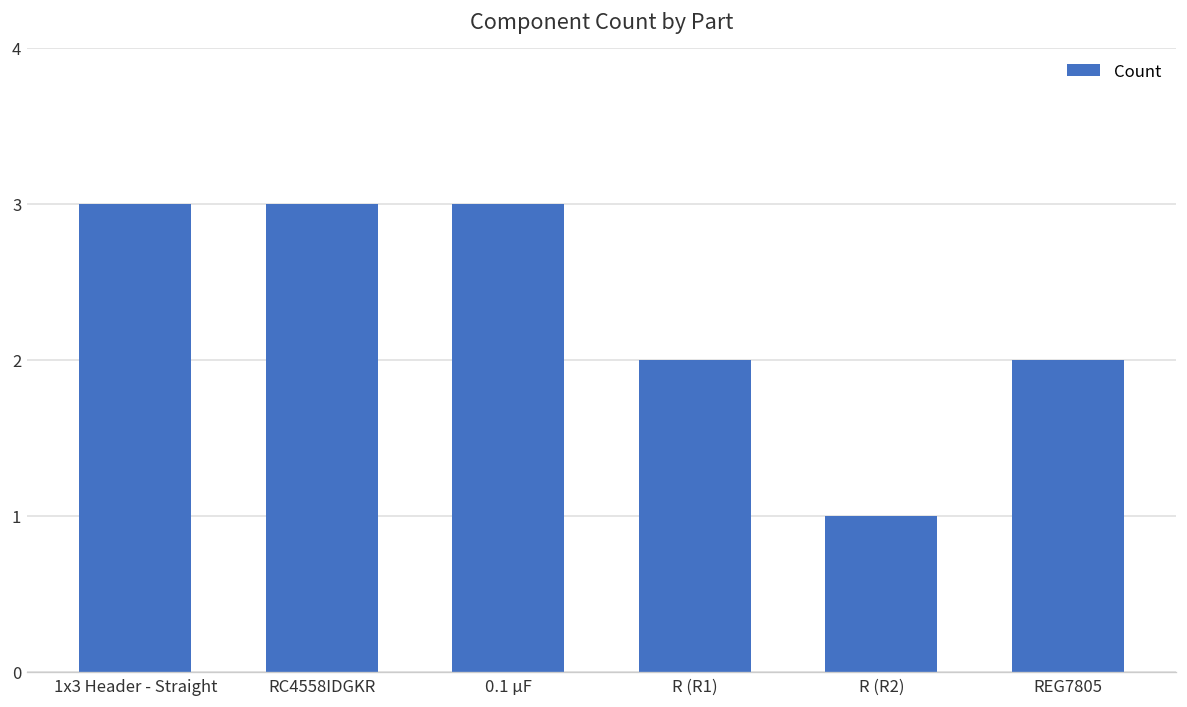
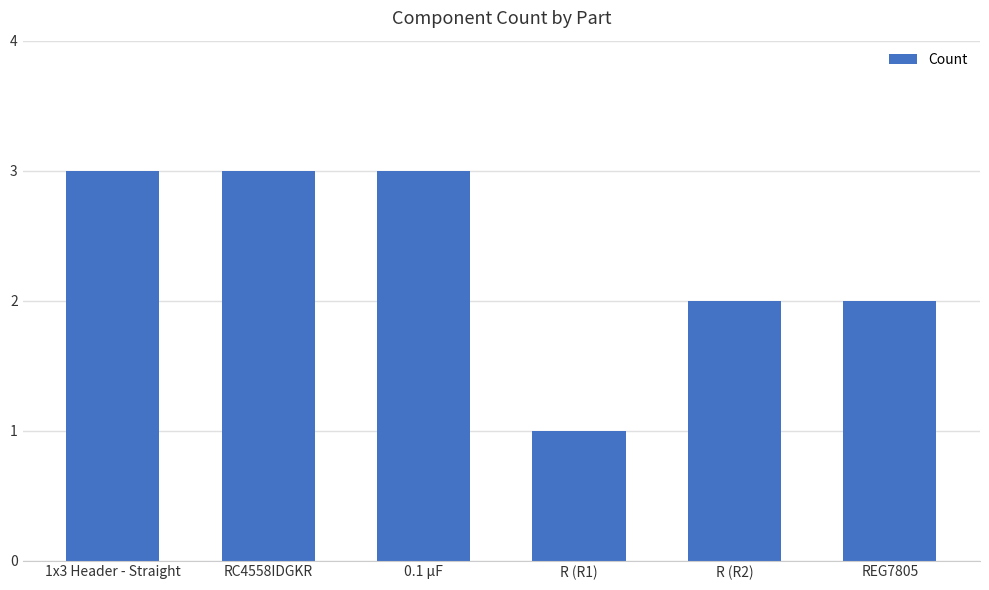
R (R1): 2 -> 1
R (R2): 1 -> 2
